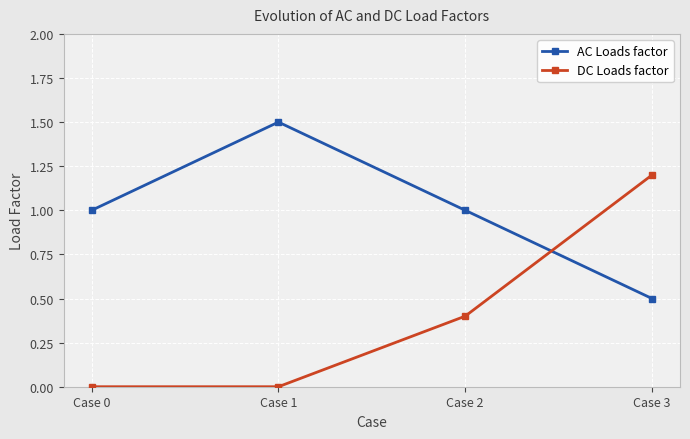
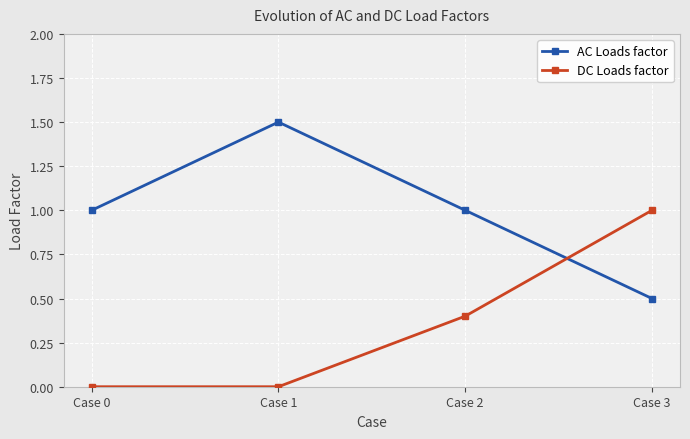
DC Loads factor, Case 3: 1.2 -> 1.0
